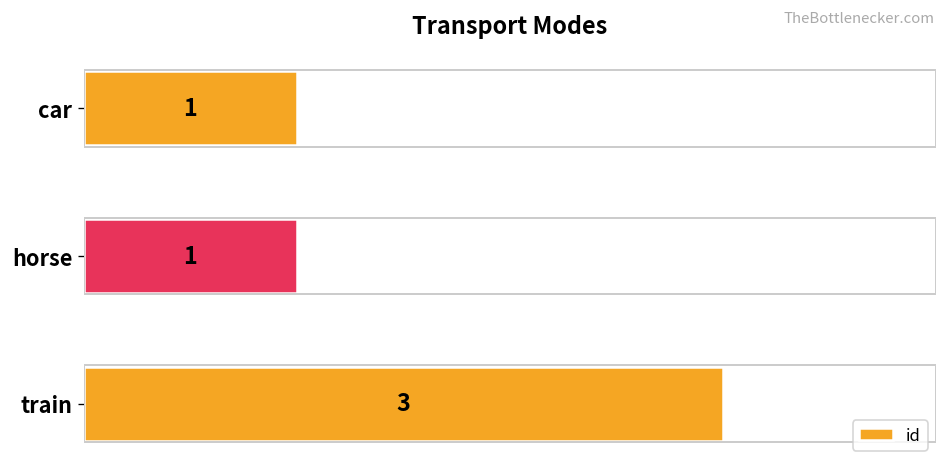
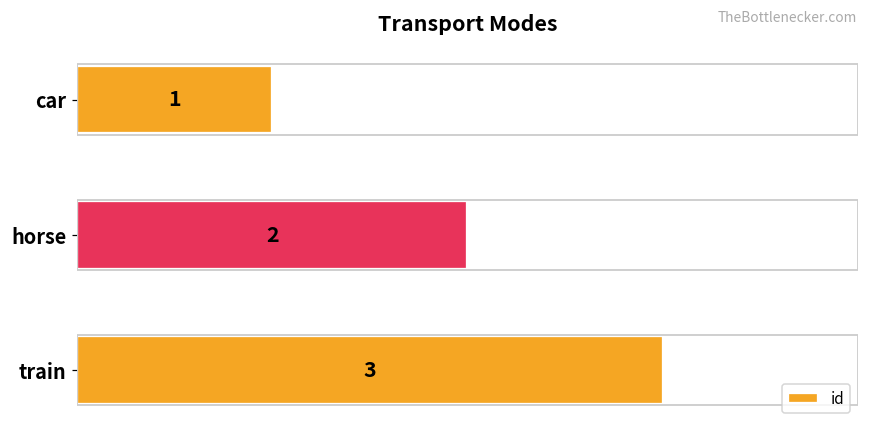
horse: 1 -> 2
